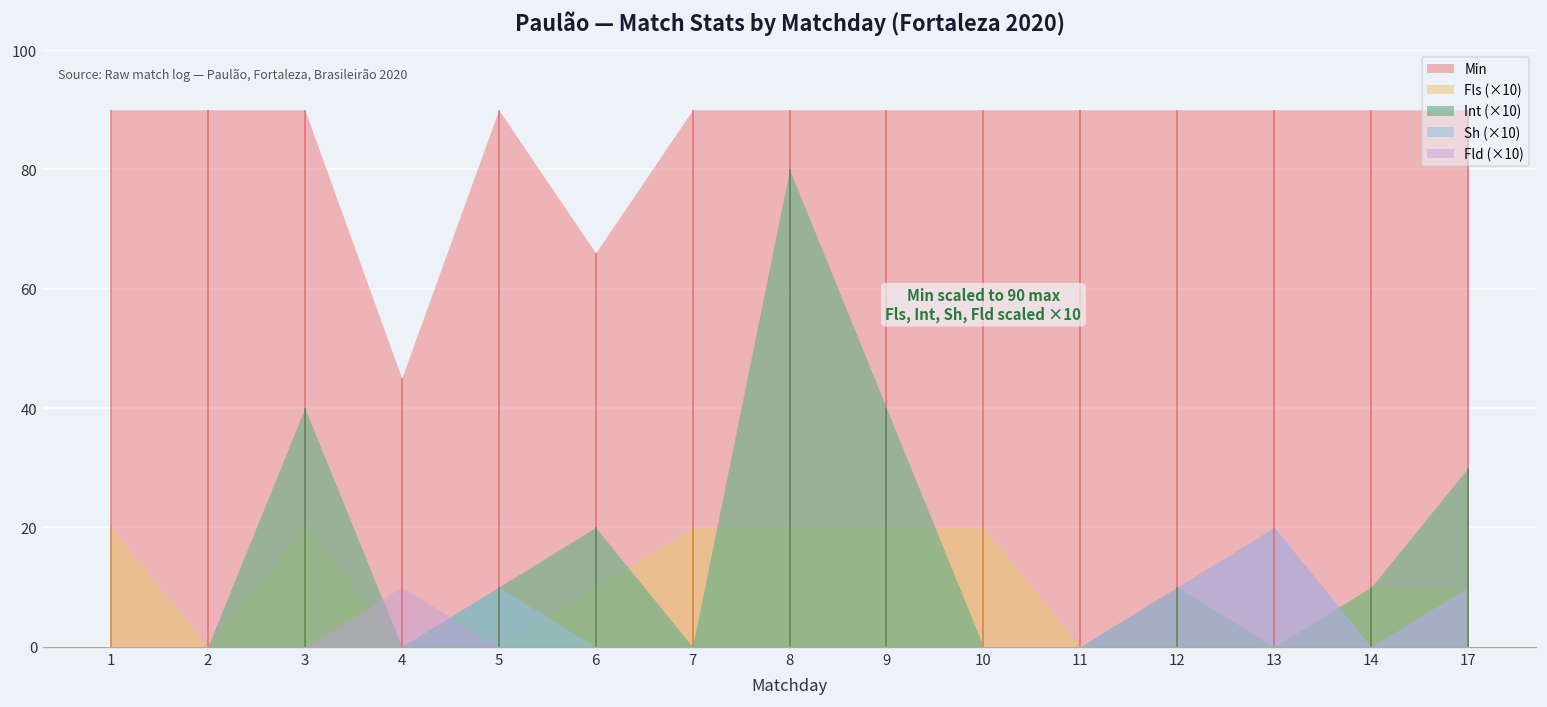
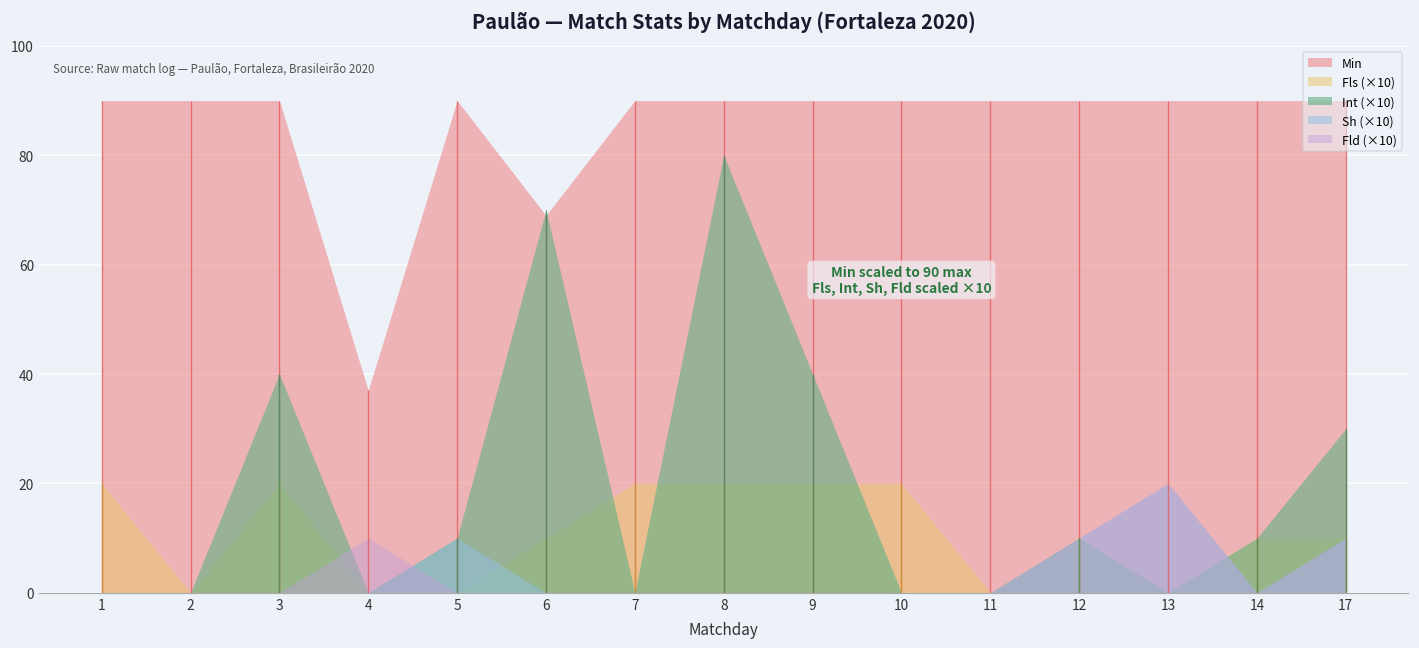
Min, 4: 45 -> 37
Min, 6: 66 -> 69
Int (×10), 6: 20 -> 70
